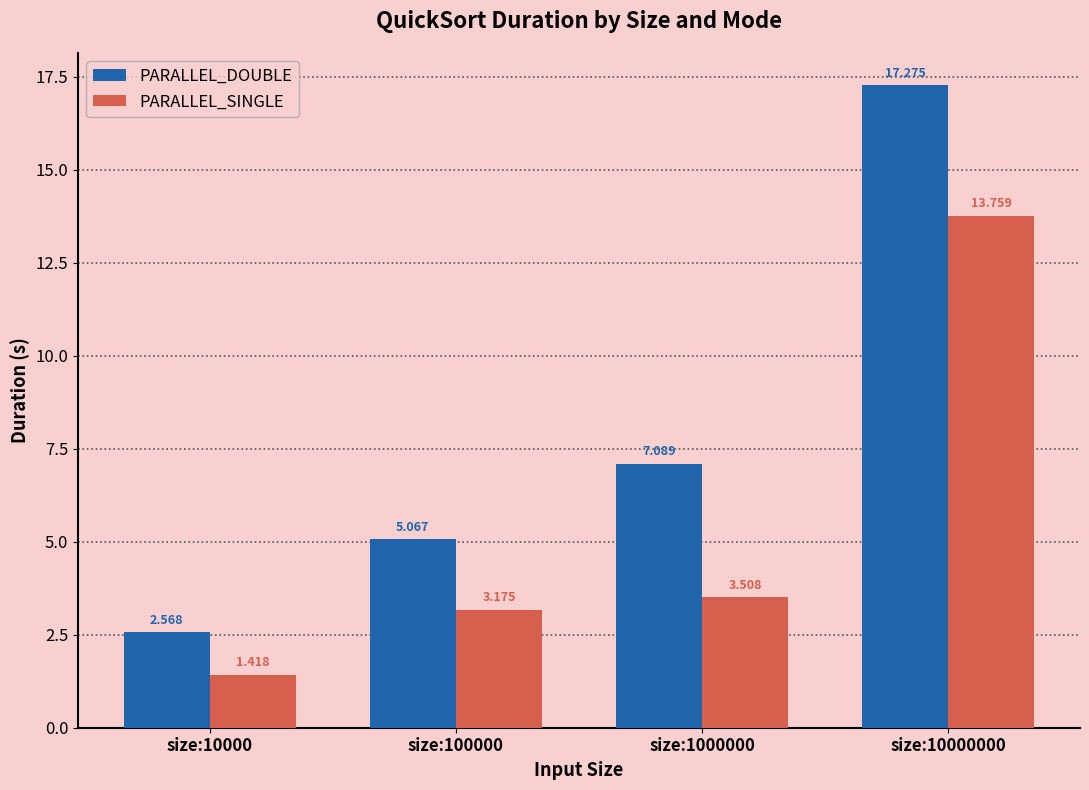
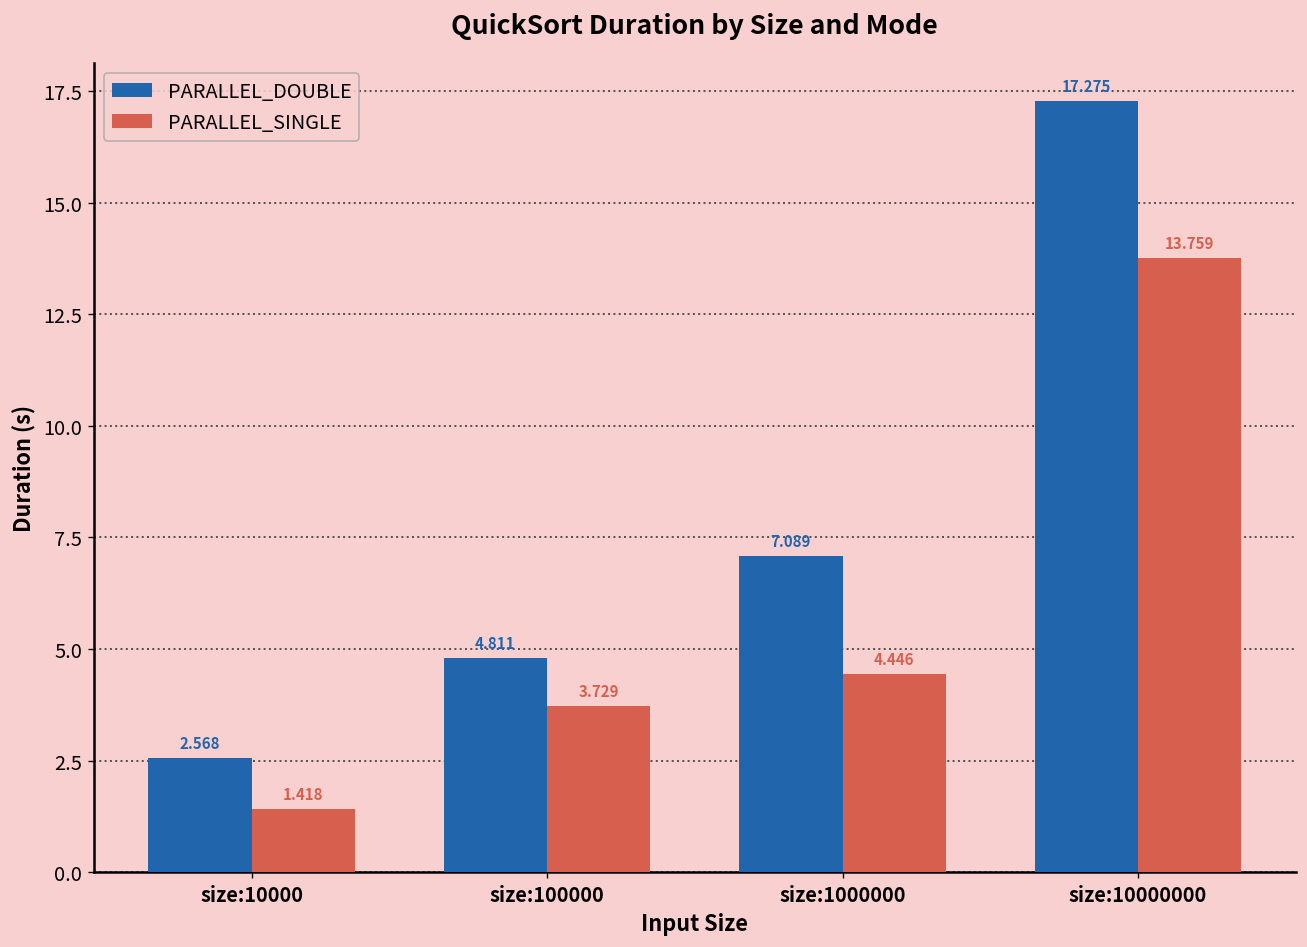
PARALLEL_DOUBLE, size:100000: 5.067 -> 4.811
PARALLEL_SINGLE, size:100000: 3.175 -> 3.729
PARALLEL_SINGLE, size:1000000: 3.508 -> 4.446
